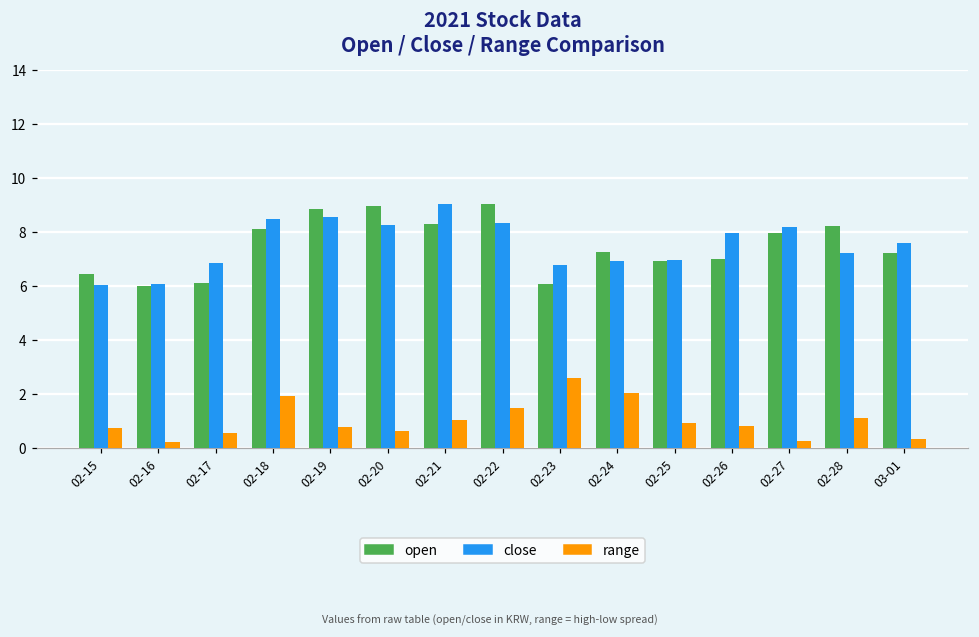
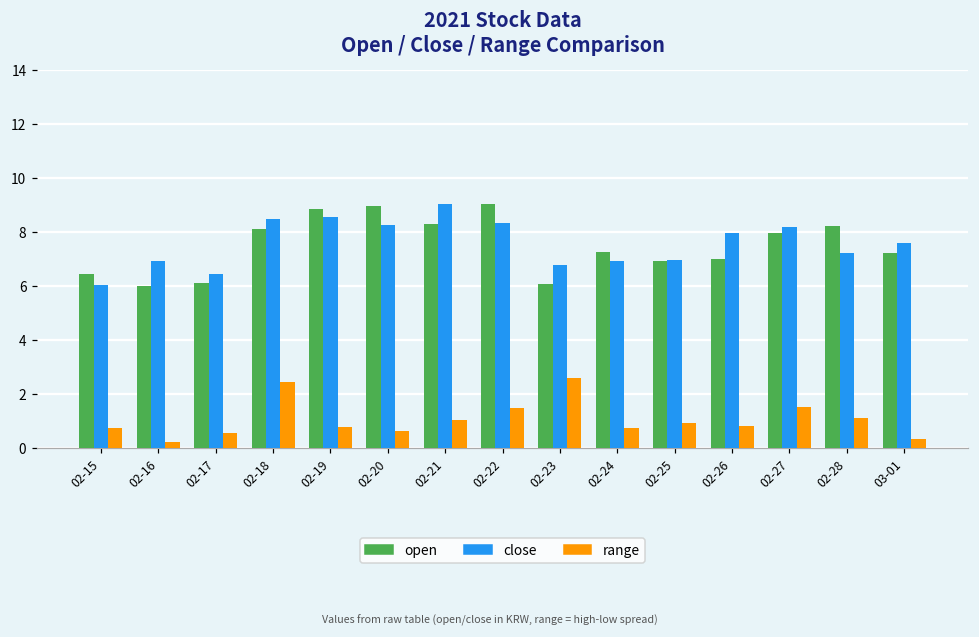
close, 02-16: 6.1 -> 6.9
close, 02-17: 6.8 -> 6.4
range, 02-18: 1.9 -> 2.4
range, 02-24: 2.0 -> 0.7
range, 02-27: 0.3 -> 1.5
